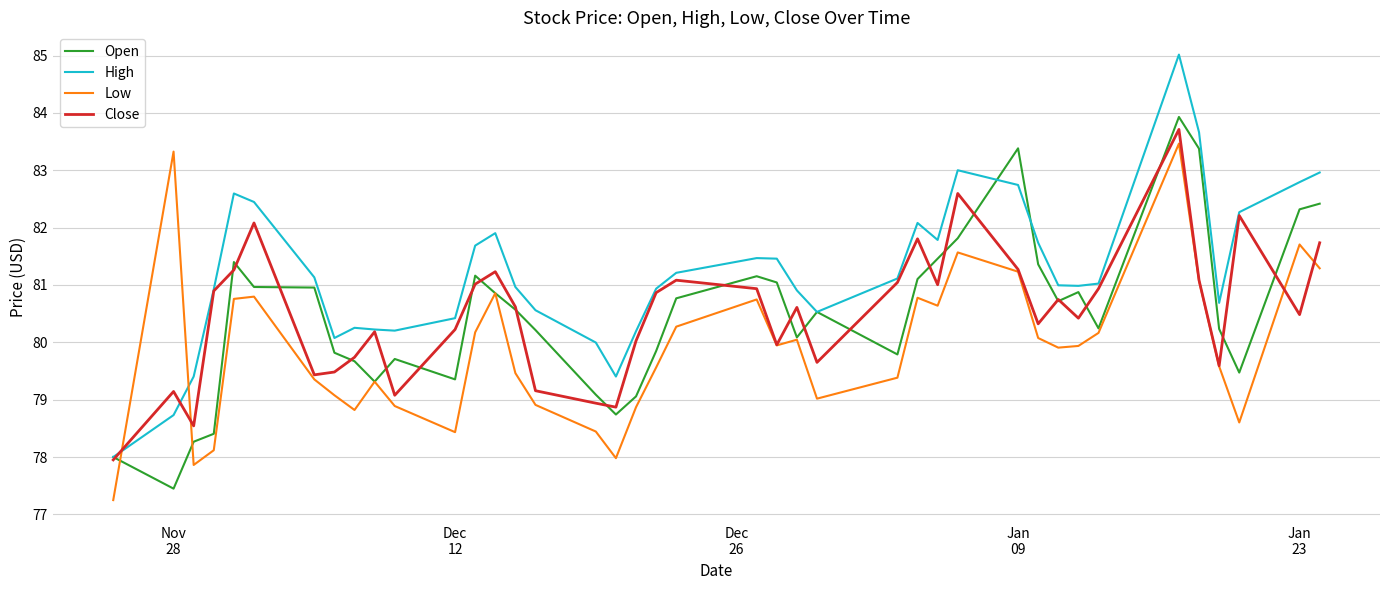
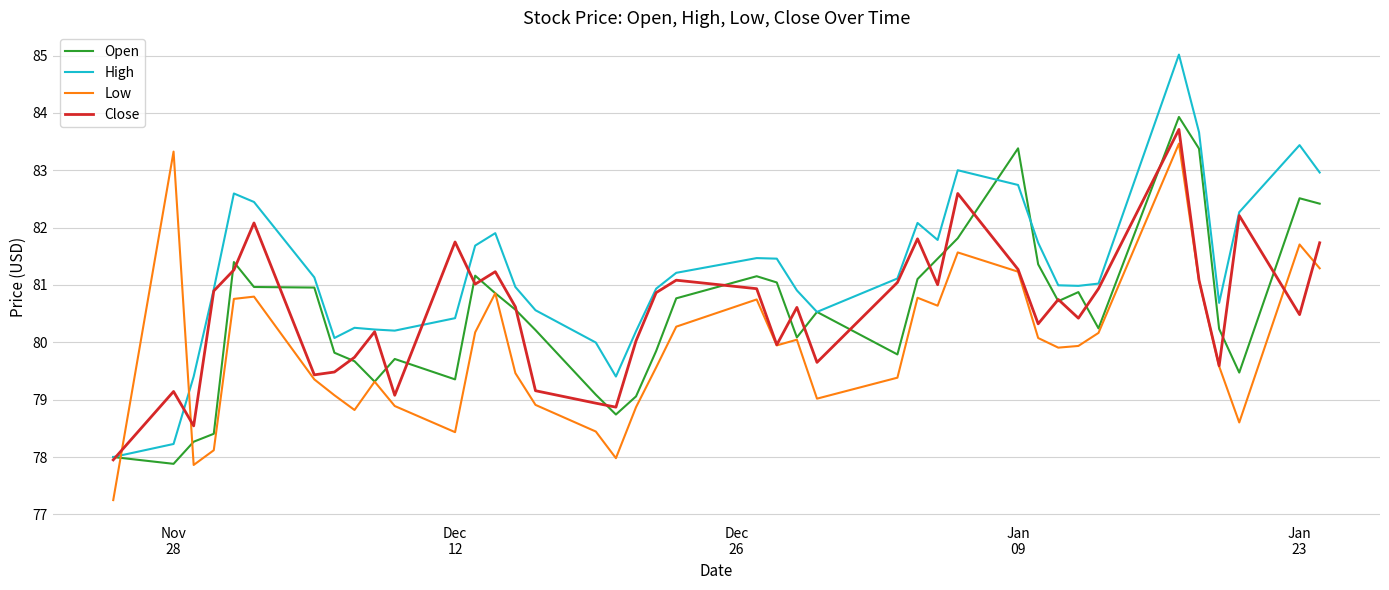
Open, Nov 28: 77.4 -> 77.9
High, Nov 28: 78.7 -> 78.2
Close, Dec 12: 80.2 -> 81.8
Open, Jan 23: 82.3 -> 82.5
High, Jan 23: 82.8 -> 83.4
